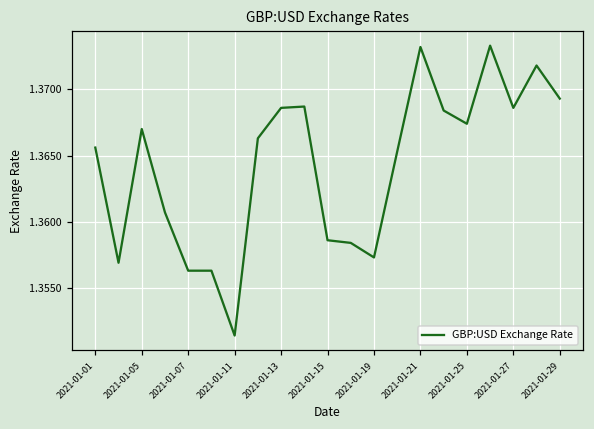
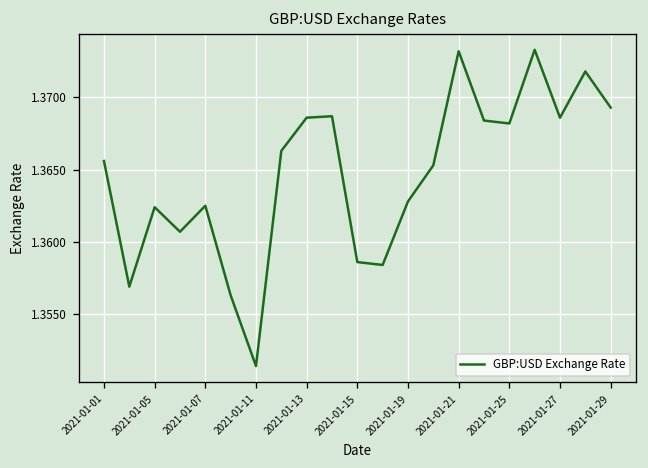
2021-01-05: 1.3670 -> 1.3624
2021-01-07: 1.3563 -> 1.3625
2021-01-19: 1.3573 -> 1.3628
2021-01-25: 1.3674 -> 1.3682
